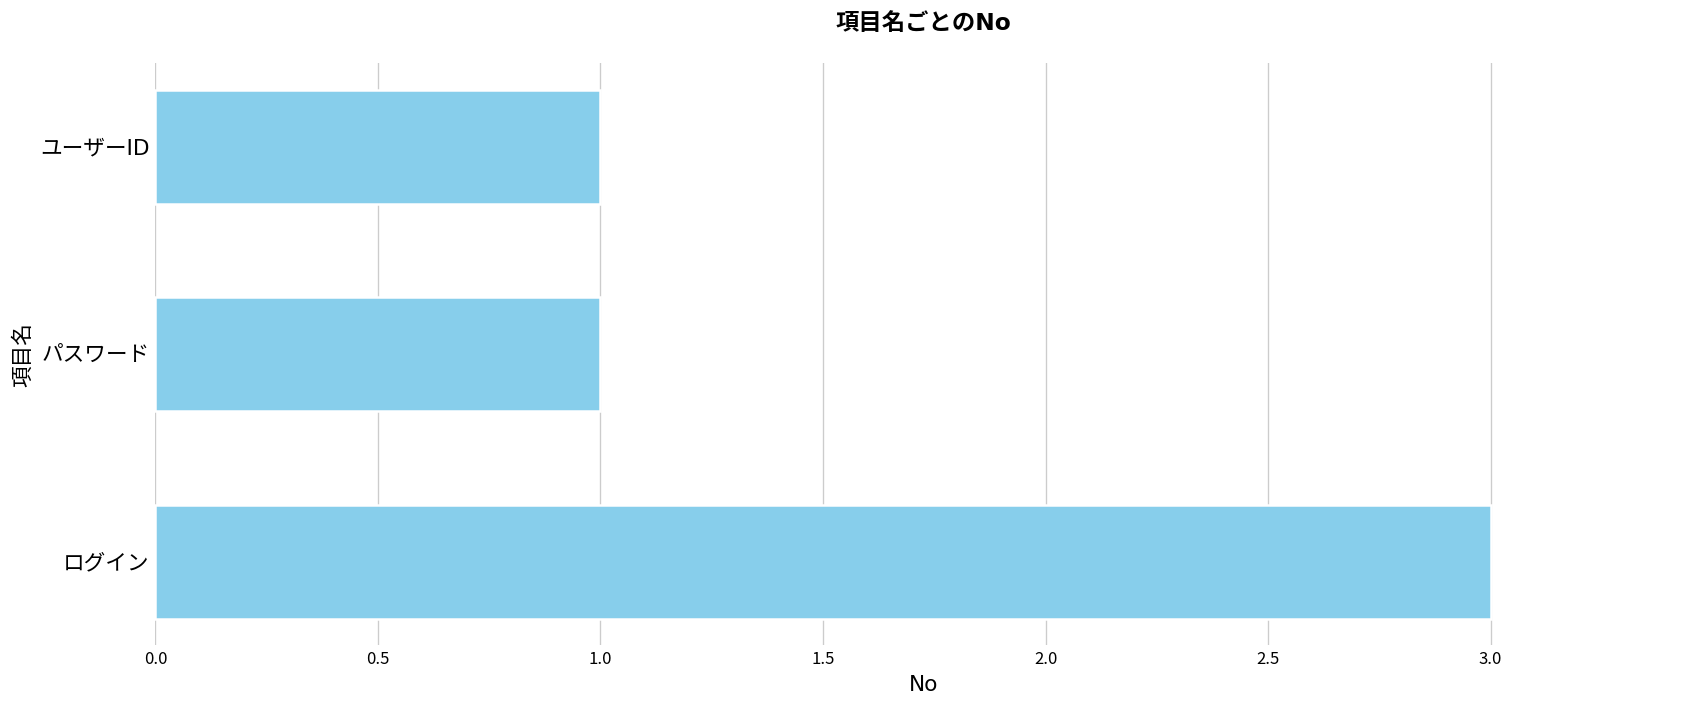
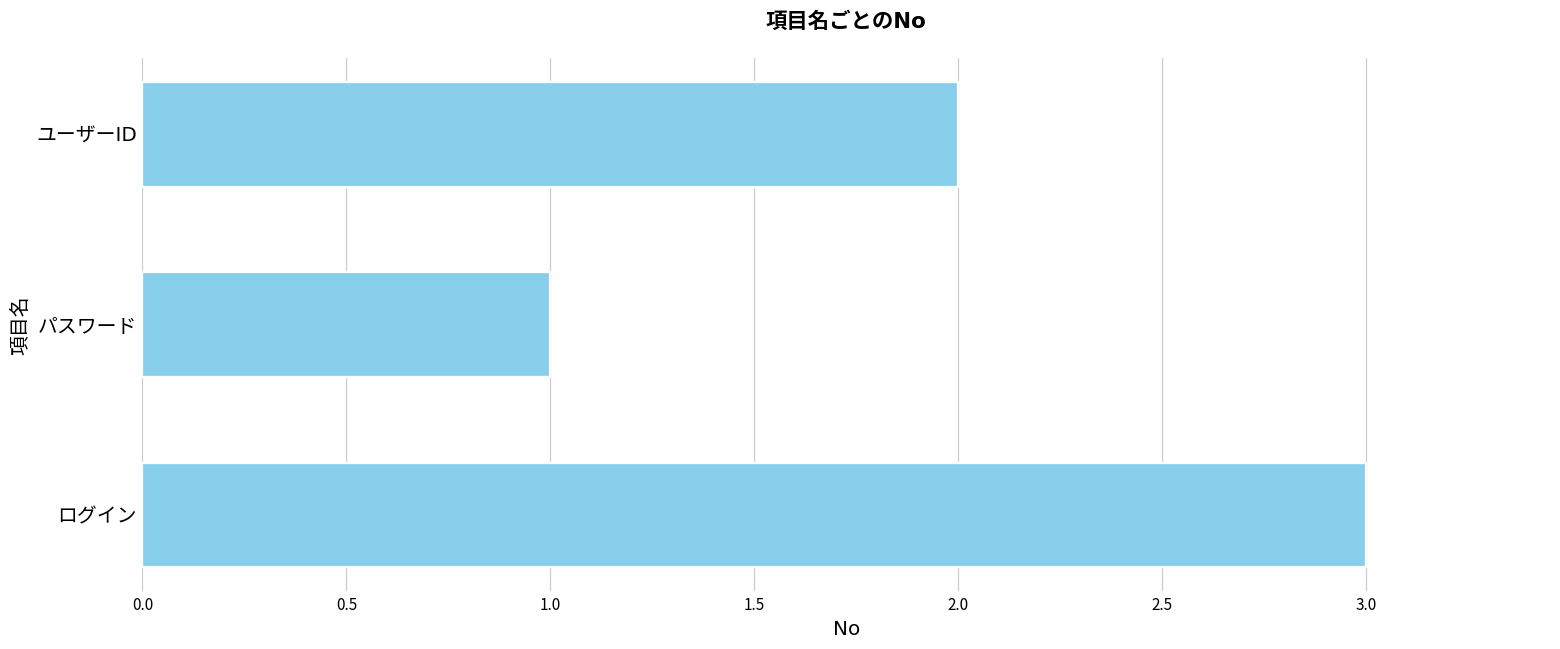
ユーザーID: 1 -> 2
